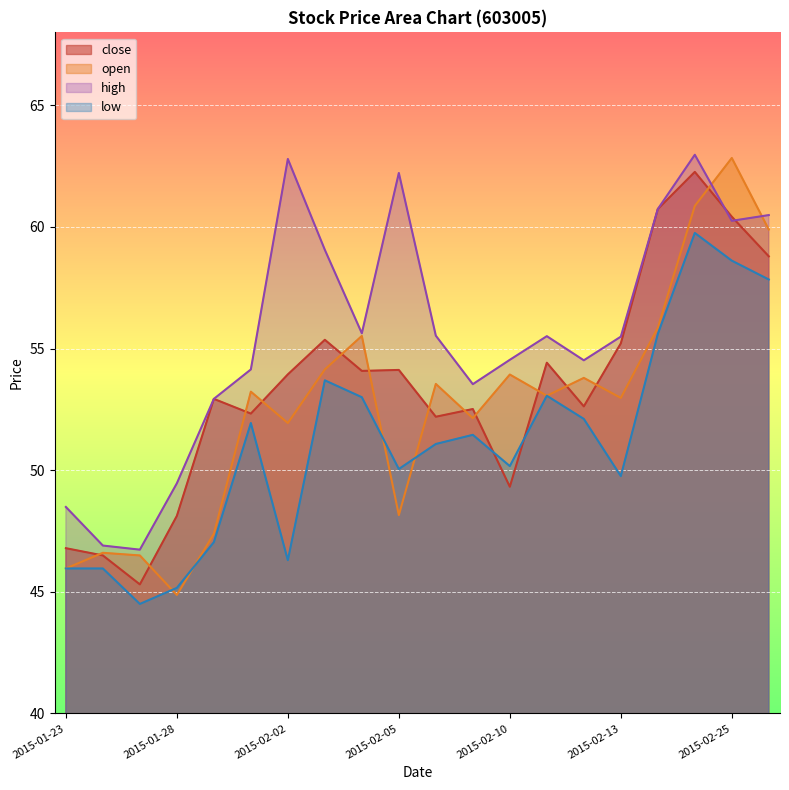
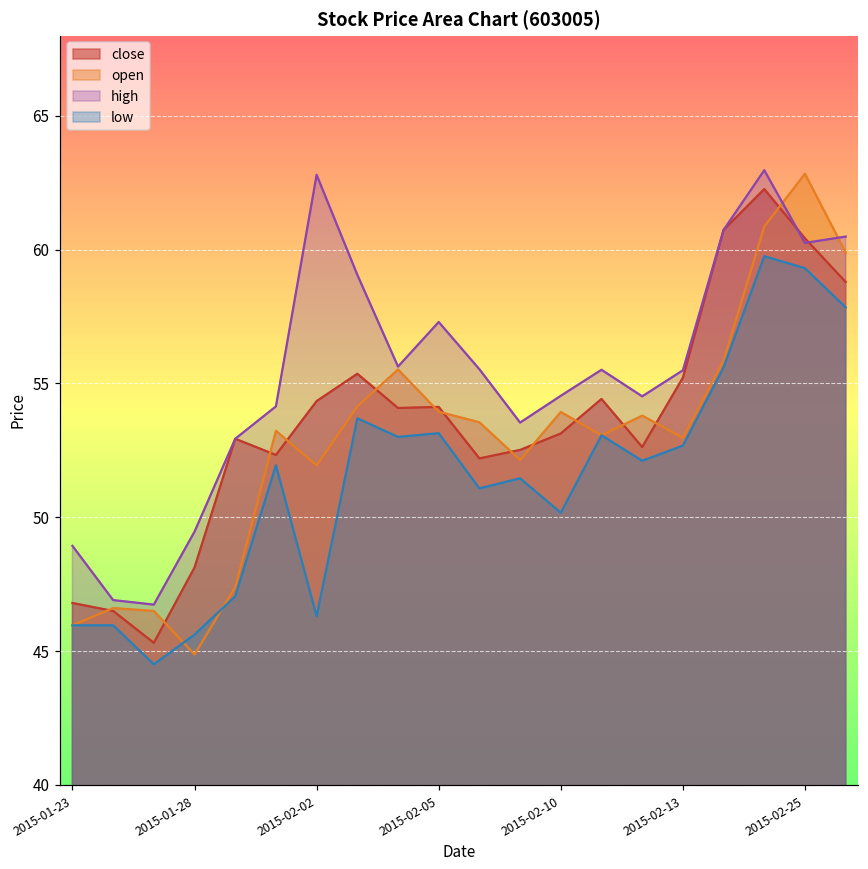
high, 2015-01-23: 48.5 -> 48.9
low, 2015-01-28: 45.2 -> 45.6
close, 2015-02-02: 53.9 -> 54.3
open, 2015-02-05: 48.2 -> 53.9
high, 2015-02-05: 62.2 -> 57.3
low, 2015-02-05: 50.1 -> 53.1
close, 2015-02-10: 49.3 -> 53.1
low, 2015-02-13: 49.8 -> 52.7
low, 2015-02-25: 58.6 -> 59.3
